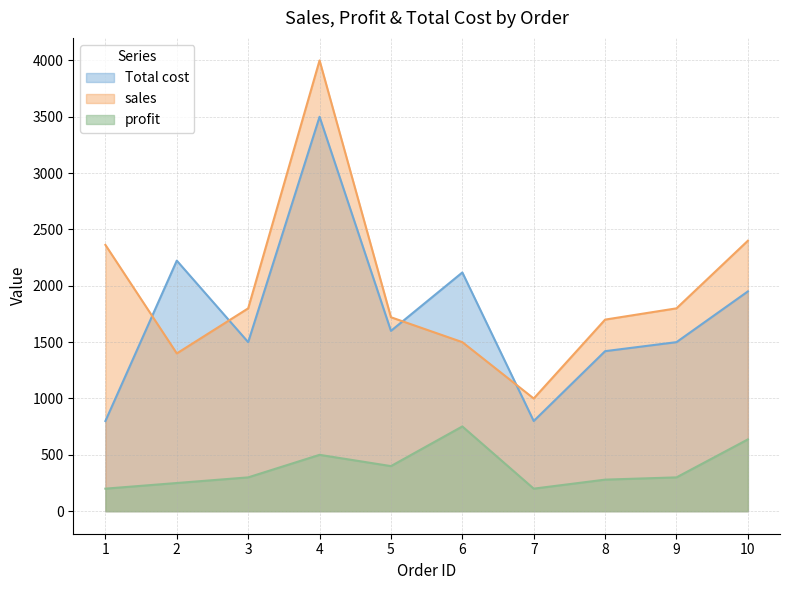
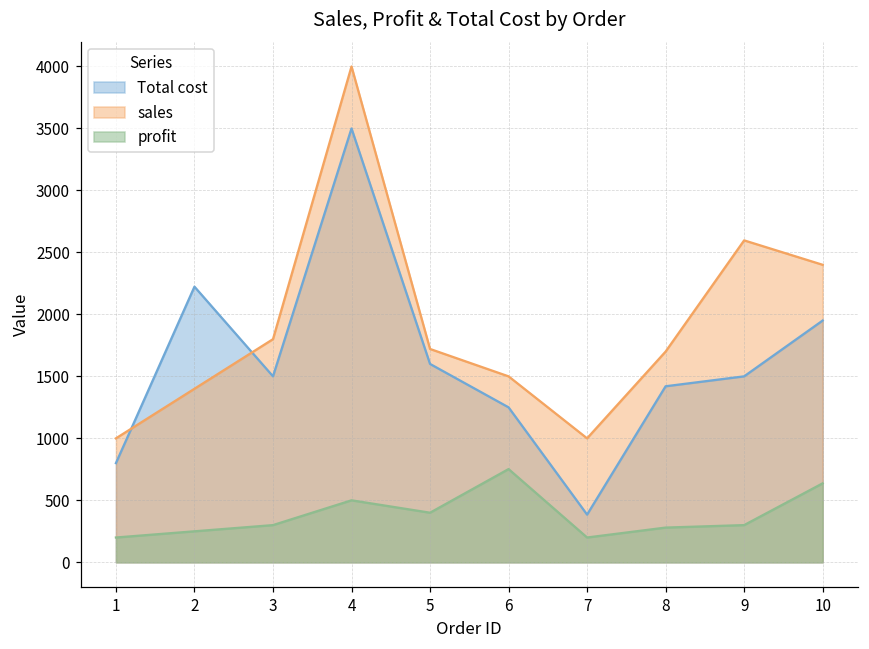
sales, 1: 2360 -> 1000
Total cost, 6: 2120 -> 1250
Total cost, 7: 800 -> 380
sales, 9: 1800 -> 2600
